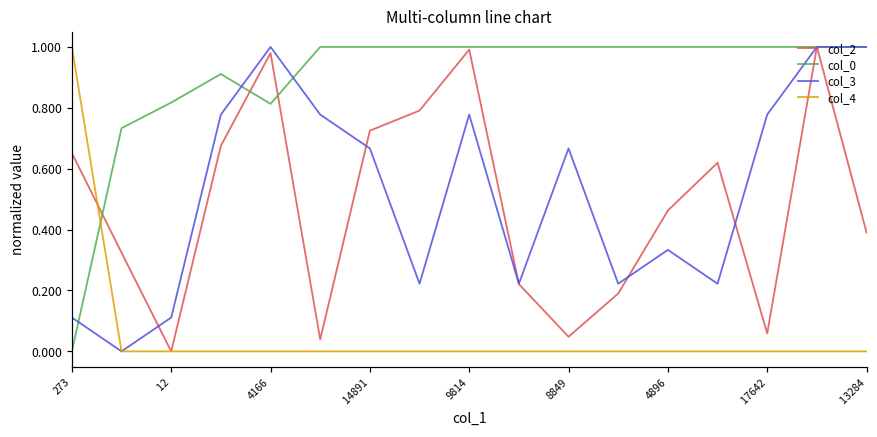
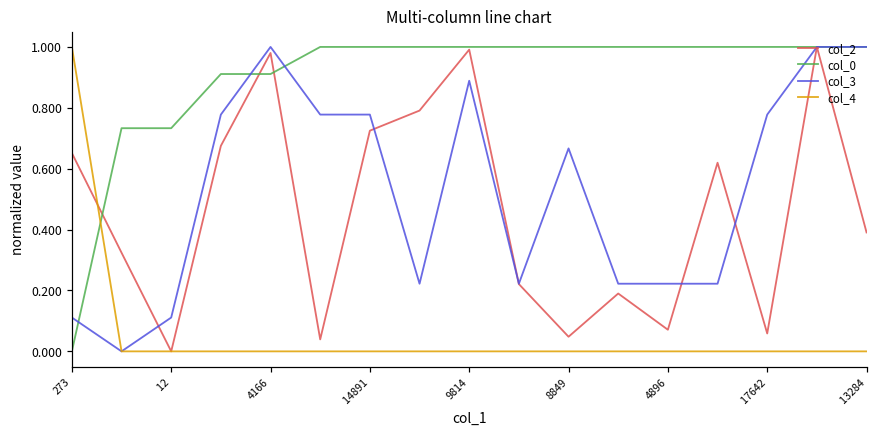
col_0, 12: 0.82 -> 0.73
col_0, 4166: 0.81 -> 0.91
col_3, 14891: 0.67 -> 0.78
col_3, 9814: 0.78 -> 0.89
col_2, 4896: 0.46 -> 0.07
col_3, 4896: 0.33 -> 0.22
